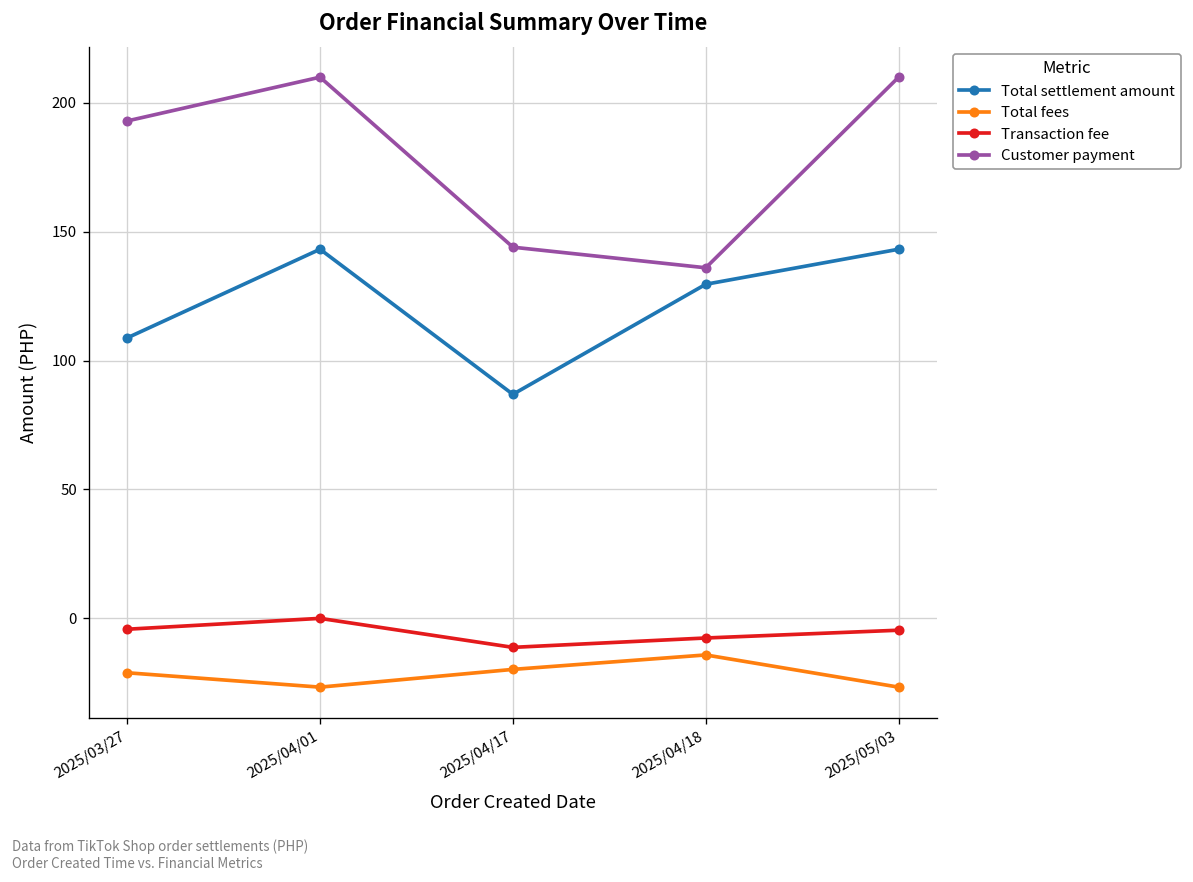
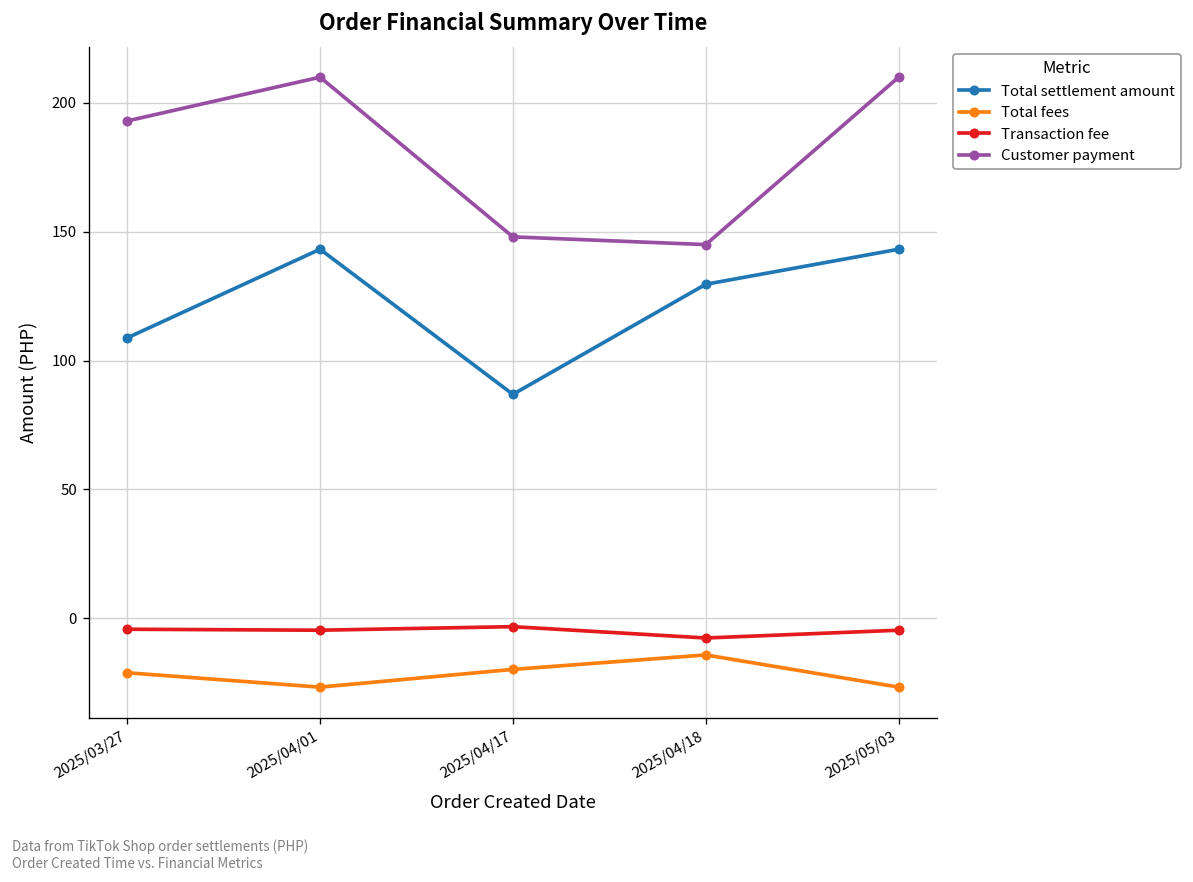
Transaction fee, 2025/04/01: 0 -> -5
Transaction fee, 2025/04/17: -11 -> -3
Customer payment, 2025/04/17: 144 -> 148
Customer payment, 2025/04/18: 136 -> 145
